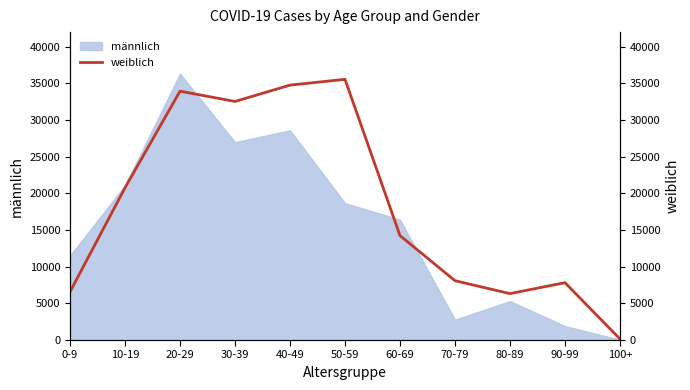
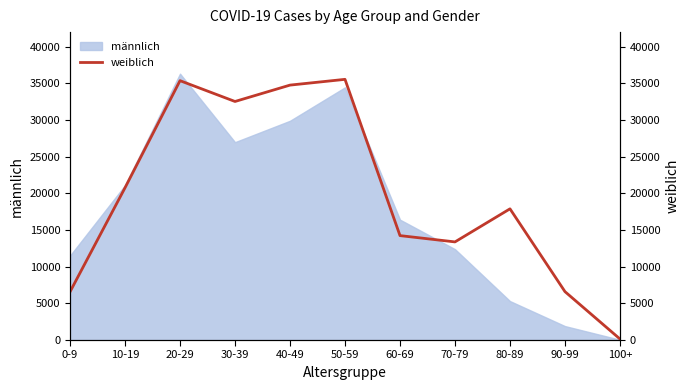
männlich, 40-49: 29000 -> 30000
männlich, 50-59: 19000 -> 34000
männlich, 70-79: 3000 -> 12000
weiblich, 20-29: 34000 -> 35000
weiblich, 70-79: 8000 -> 13000
weiblich, 80-89: 6000 -> 18000
weiblich, 90-99: 8000 -> 7000
